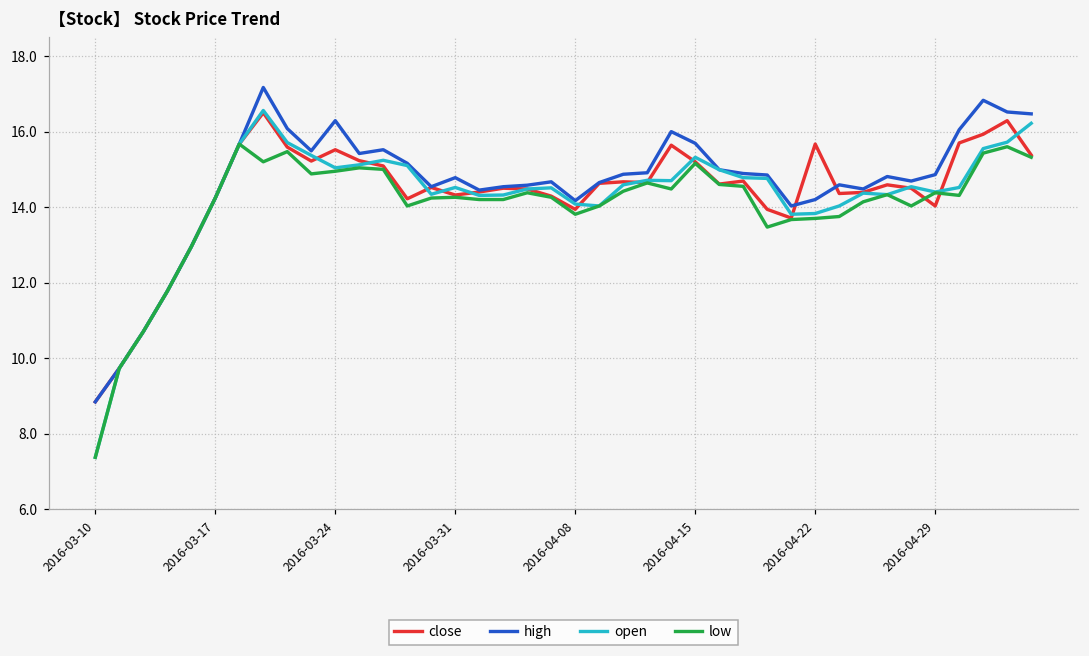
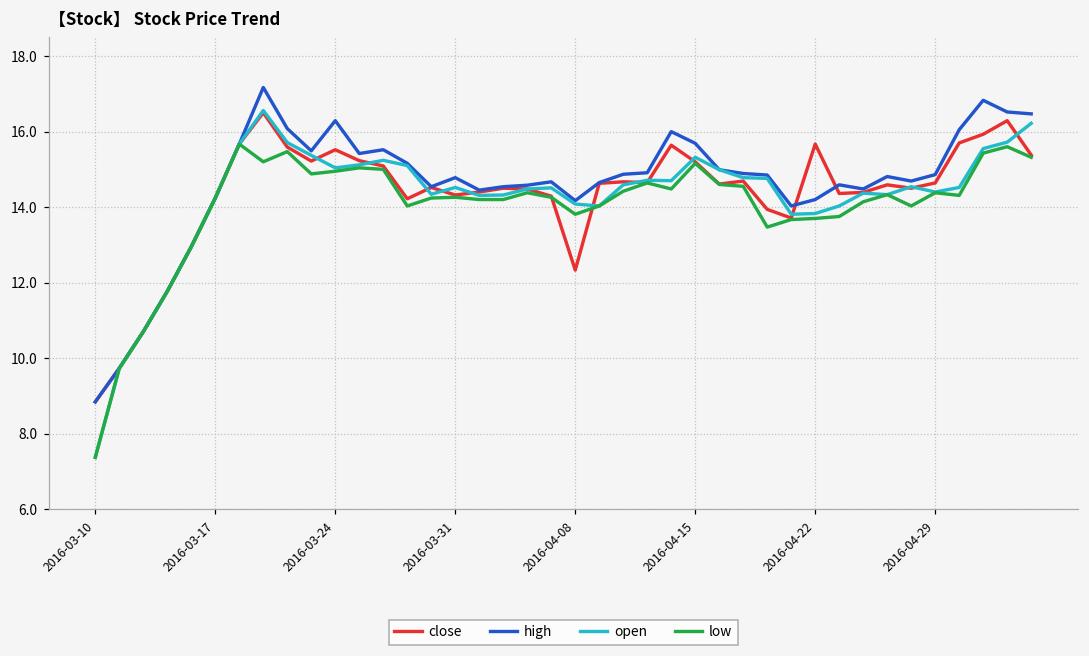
close, 2016-04-08: 13.9 -> 12.3
close, 2016-04-29: 14.0 -> 14.6
